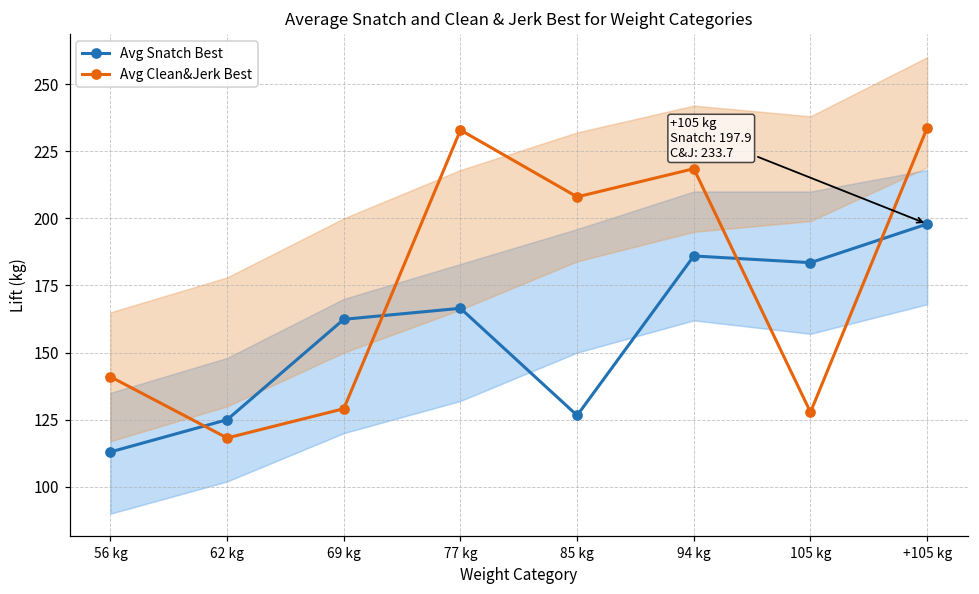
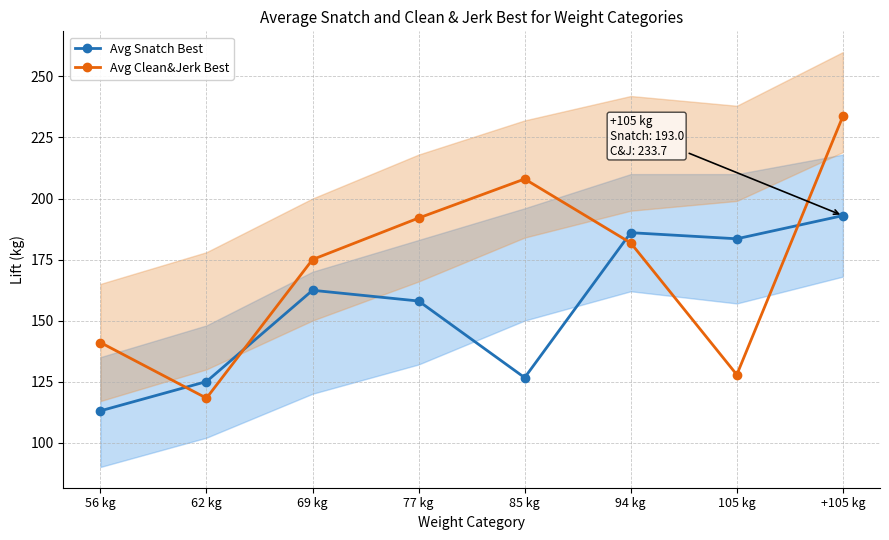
Avg Clean&Jerk Best, 69 kg: 129 -> 175
Avg Snatch Best, 77 kg: 167 -> 158
Avg Clean&Jerk Best, 77 kg: 233 -> 192
Avg Clean&Jerk Best, 94 kg: 219 -> 182
Avg Snatch Best, +105 kg: 197.9 -> 193.0
